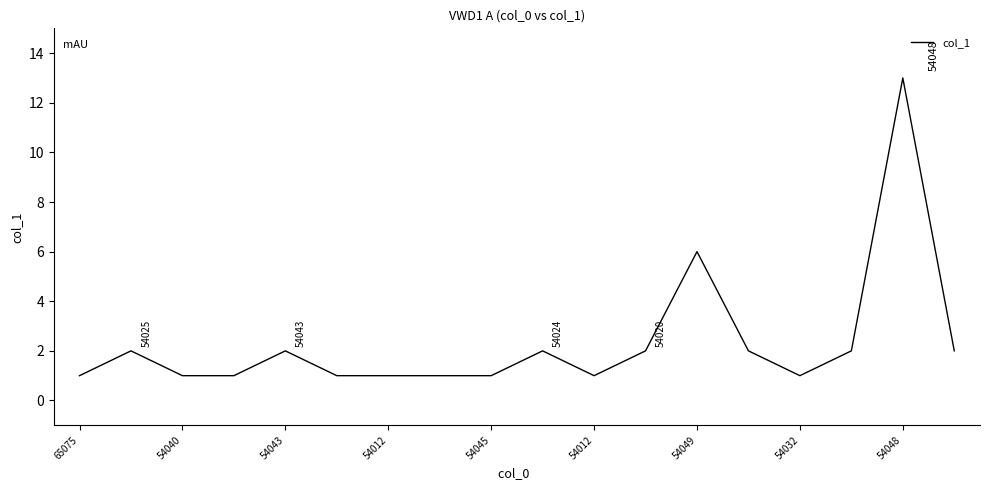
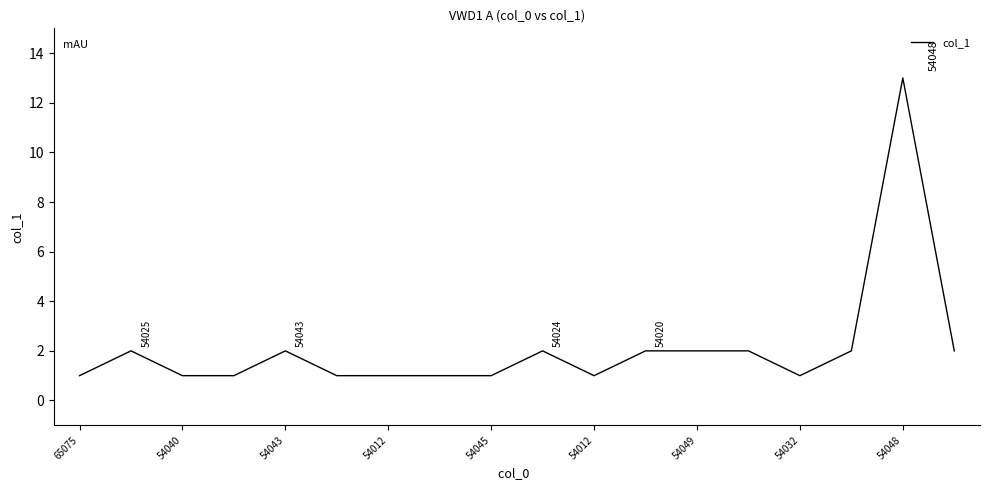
54049: 6 -> 2
